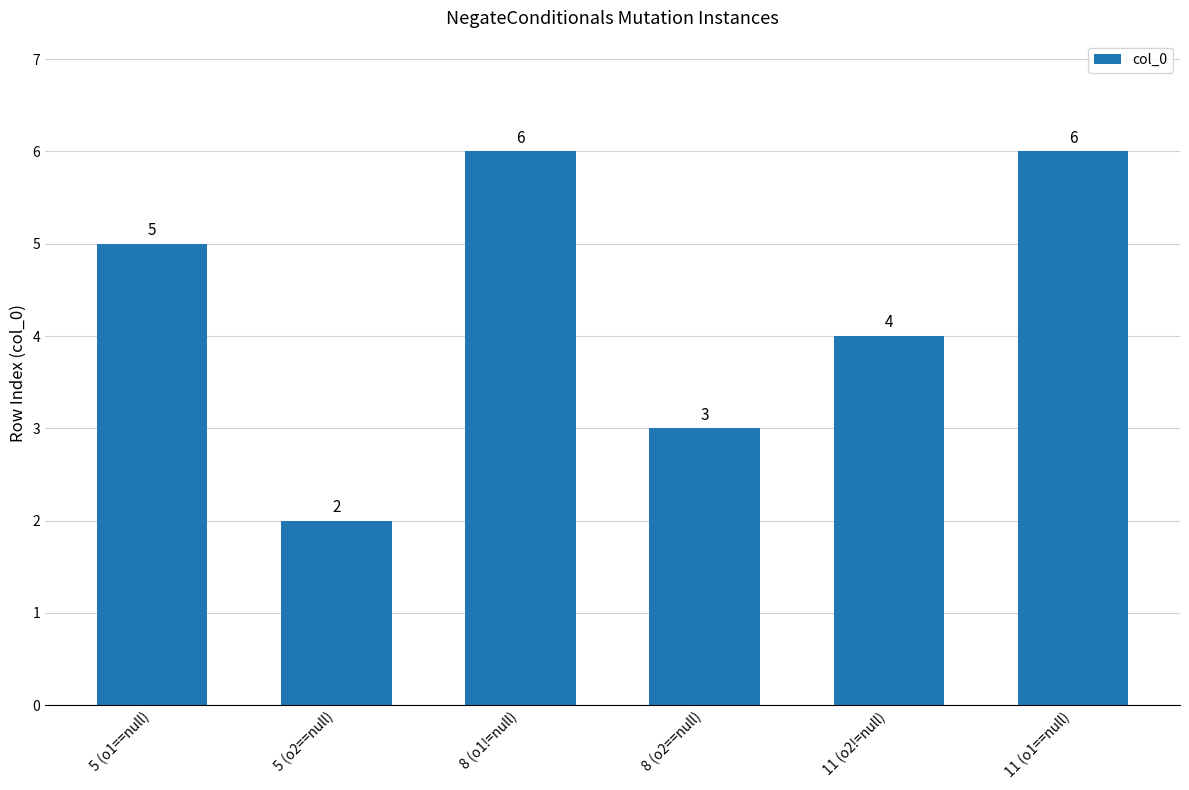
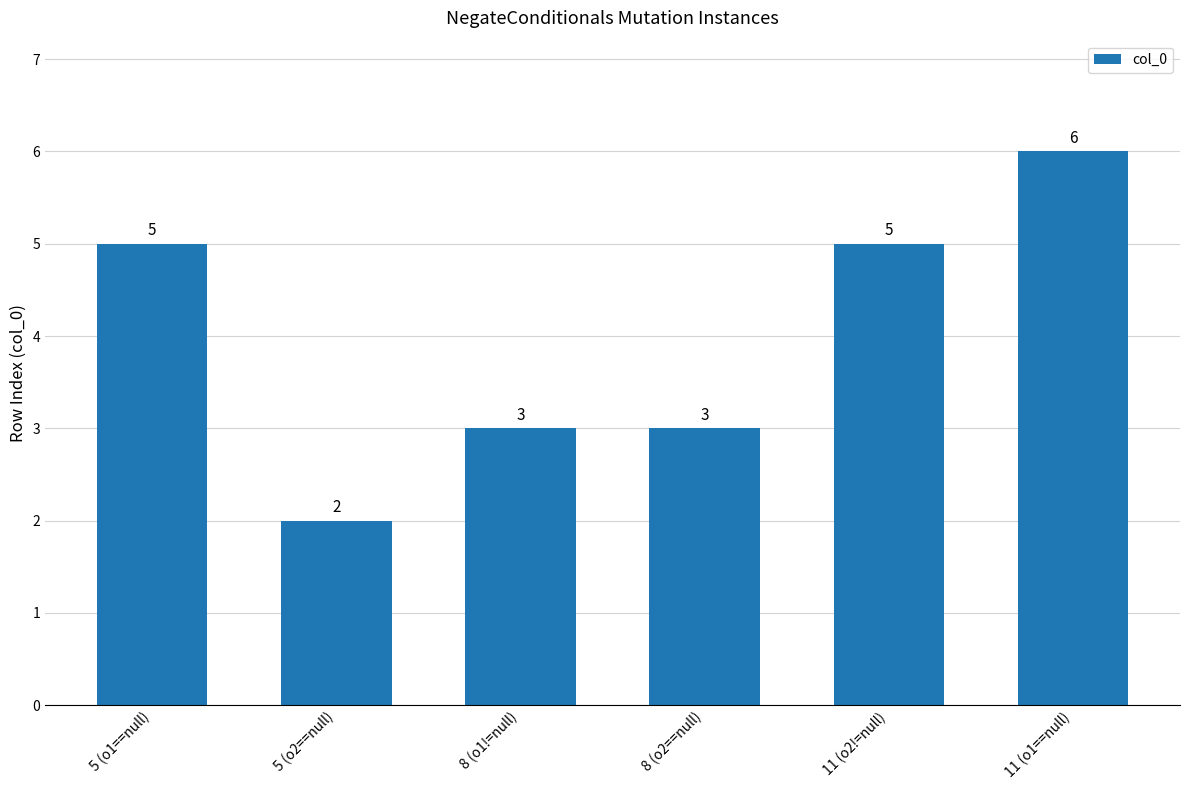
8 (o1!=null): 6 -> 3
11 (o2!=null): 4 -> 5
